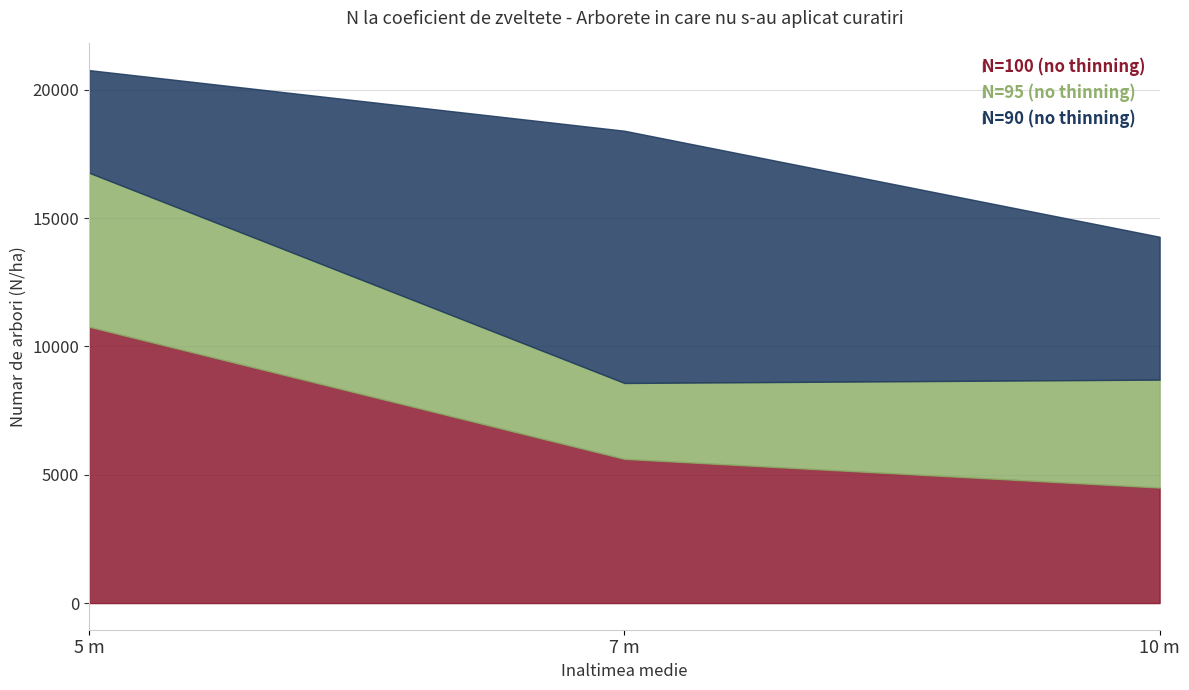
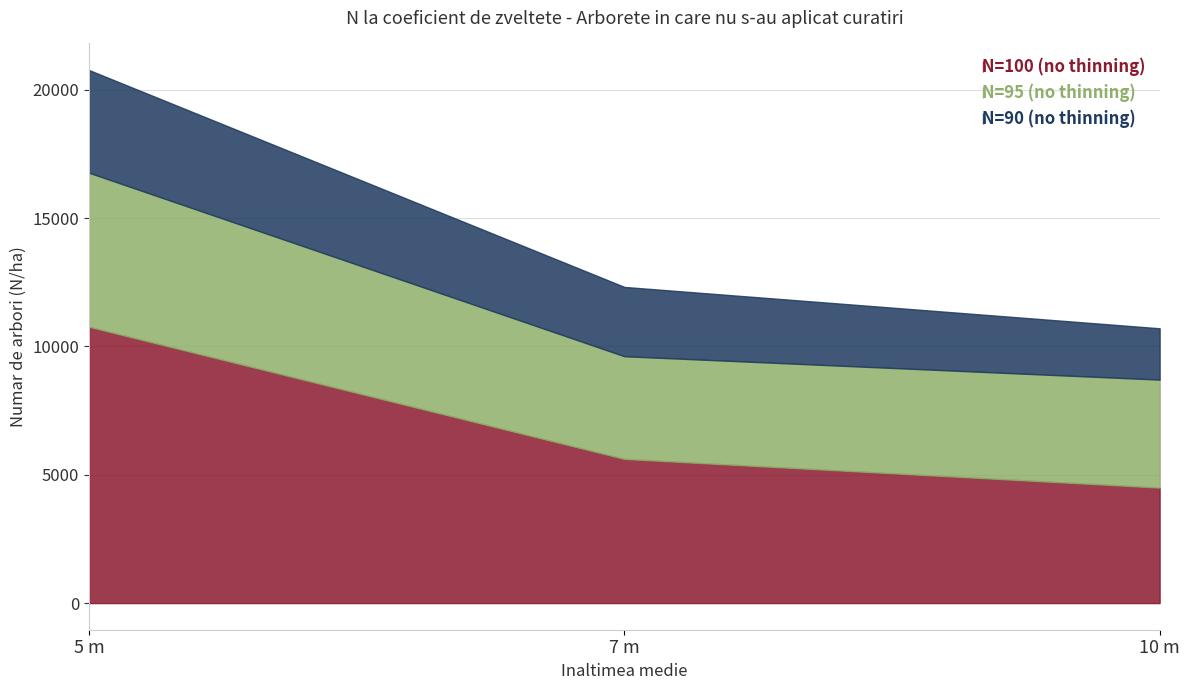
N=95 (no thinning), 7 m: 3000 -> 4000
N=90 (no thinning), 7 m: 9800 -> 2700
N=90 (no thinning), 10 m: 5600 -> 2000
